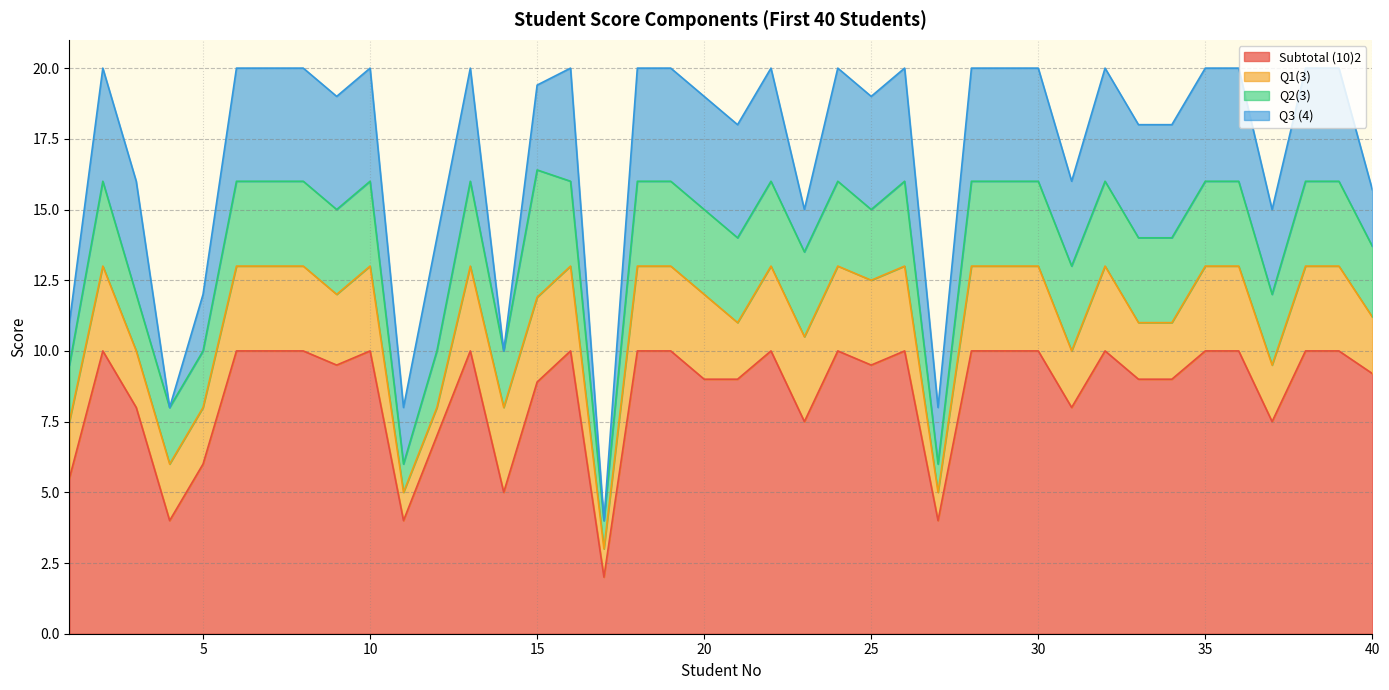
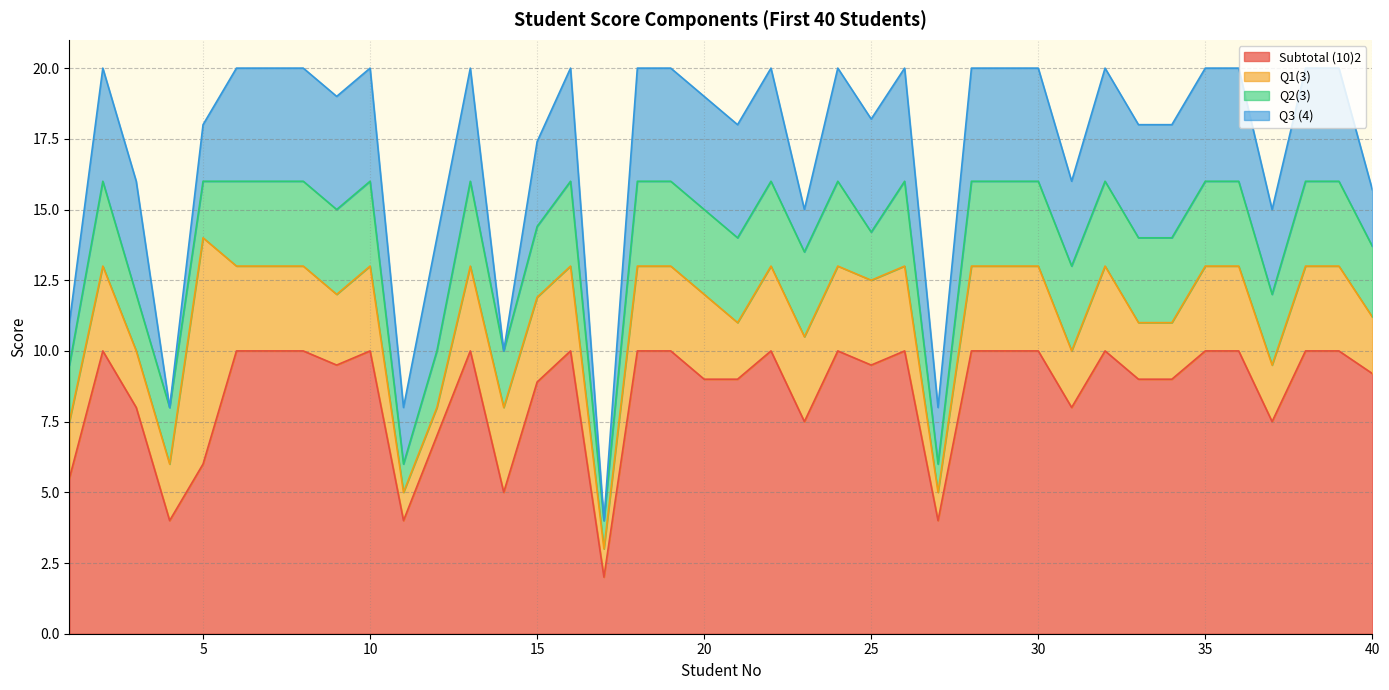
Q1(3), 5: 2 -> 8
Q2(3), 15: 4.5 -> 2.5
Q2(3), 25: 2.5 -> 1.7
